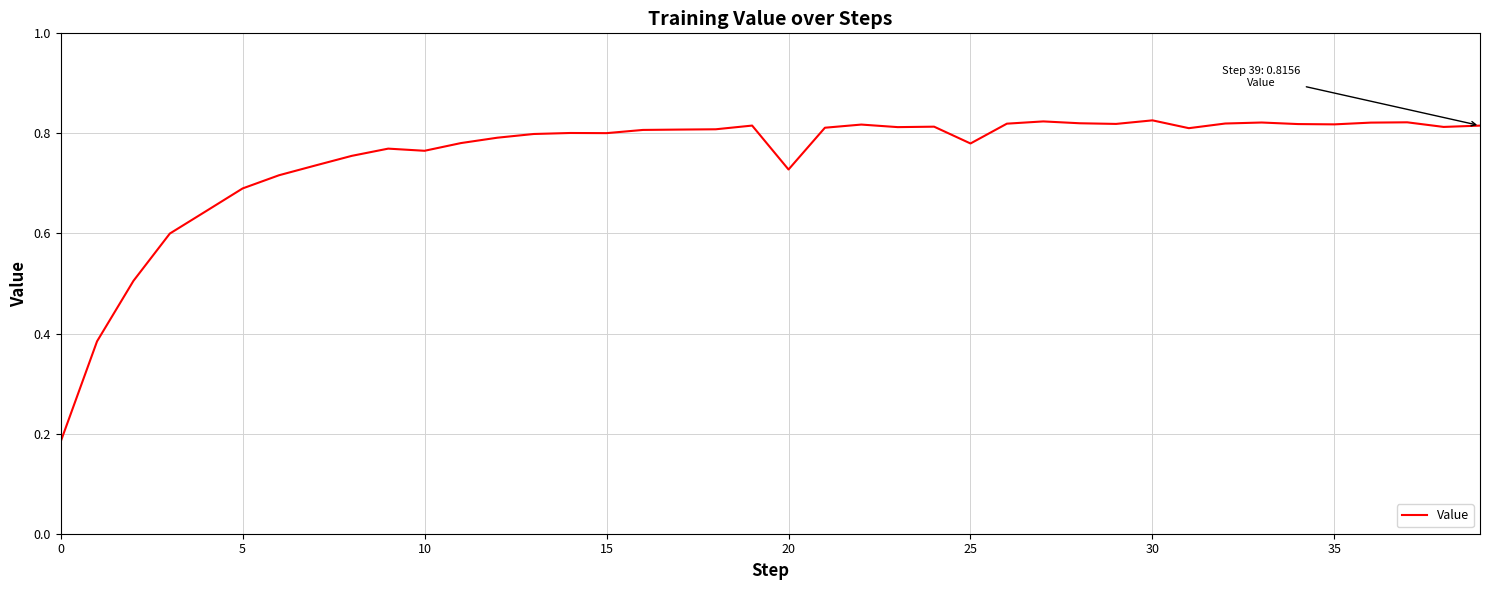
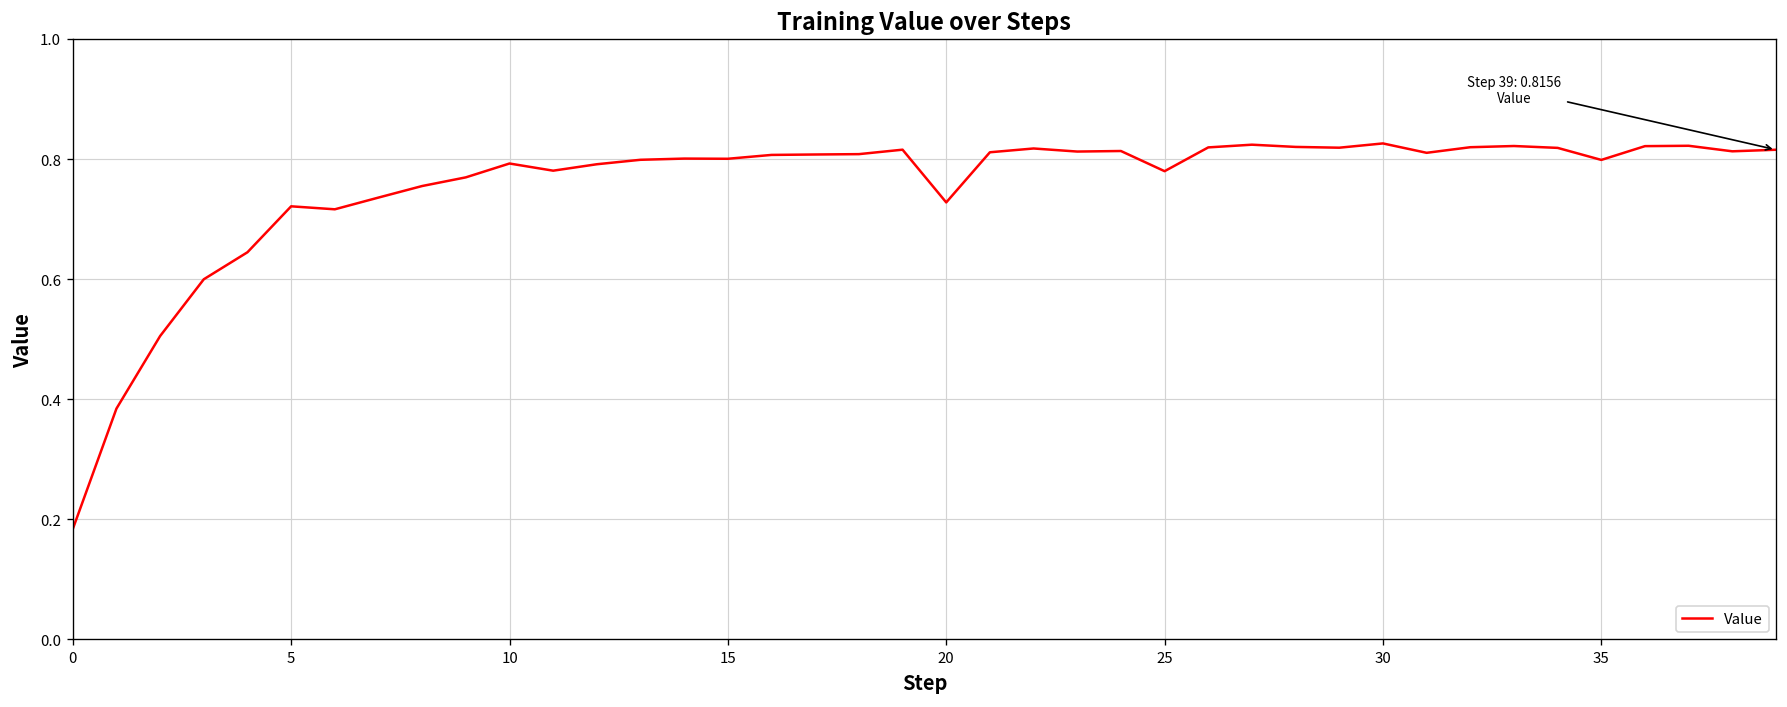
5: 0.69 -> 0.72
10: 0.77 -> 0.79
35: 0.82 -> 0.80
